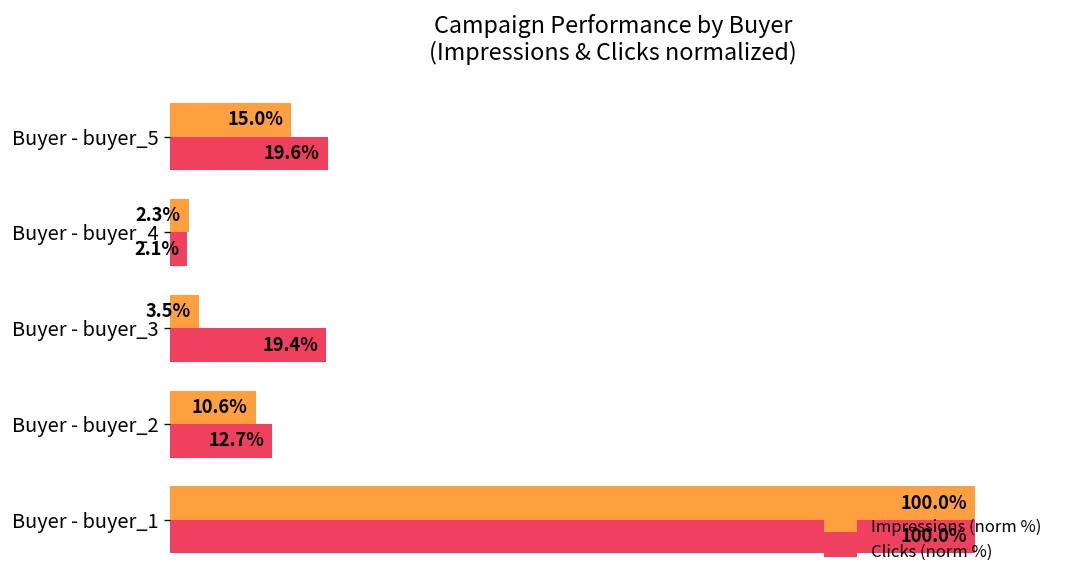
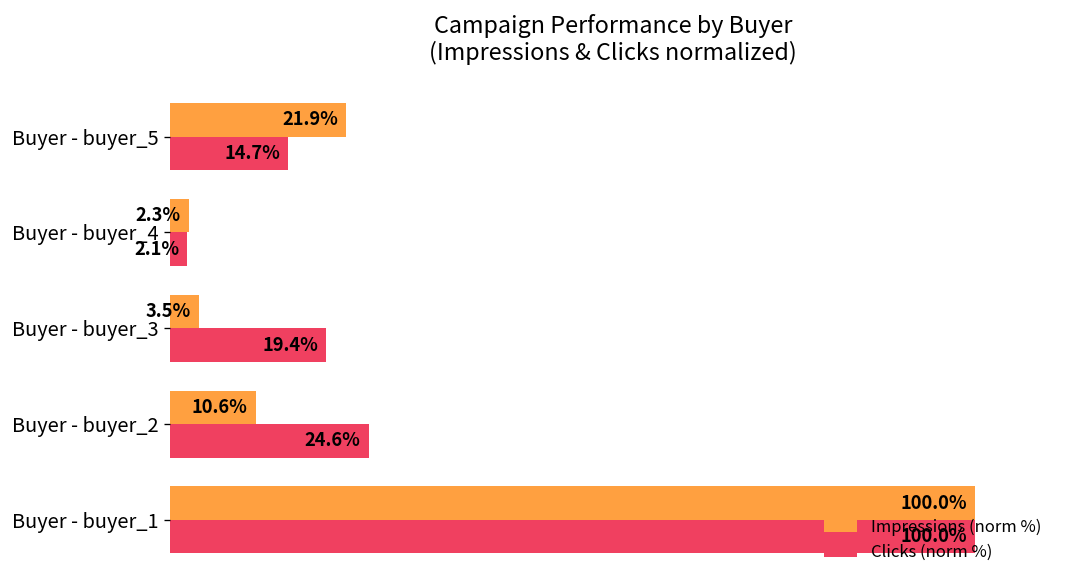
Impressions (norm %), Buyer - buyer_5: 15.0% -> 21.9%
Clicks (norm %), Buyer - buyer_5: 19.6% -> 14.7%
Clicks (norm %), Buyer - buyer_2: 12.7% -> 24.6%
